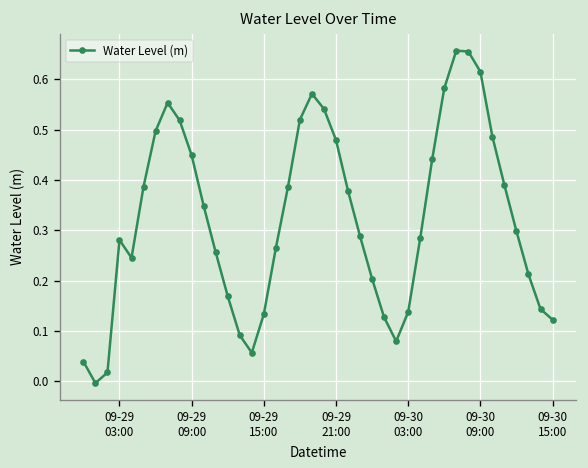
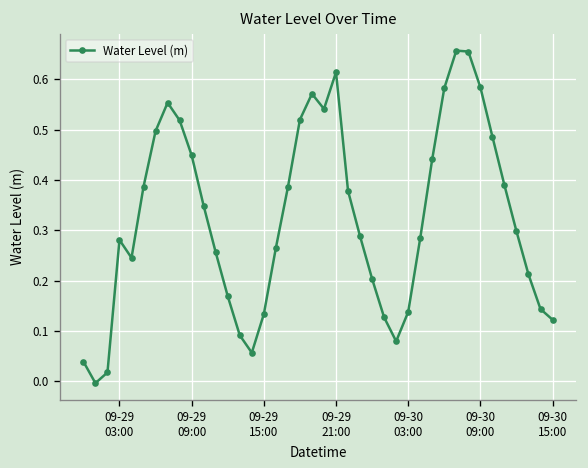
09-29 21:00: 0.48 -> 0.61
09-30 09:00: 0.62 -> 0.58
